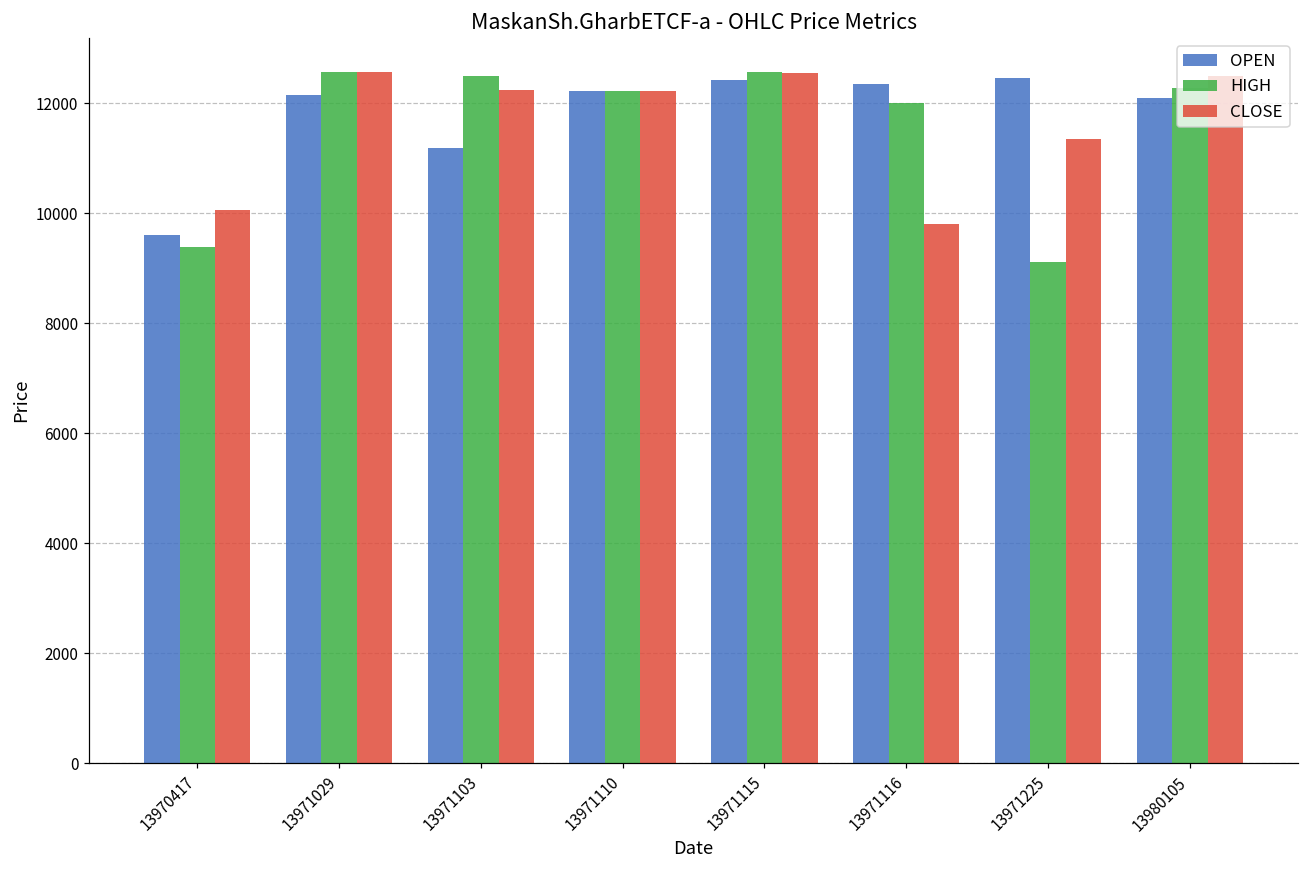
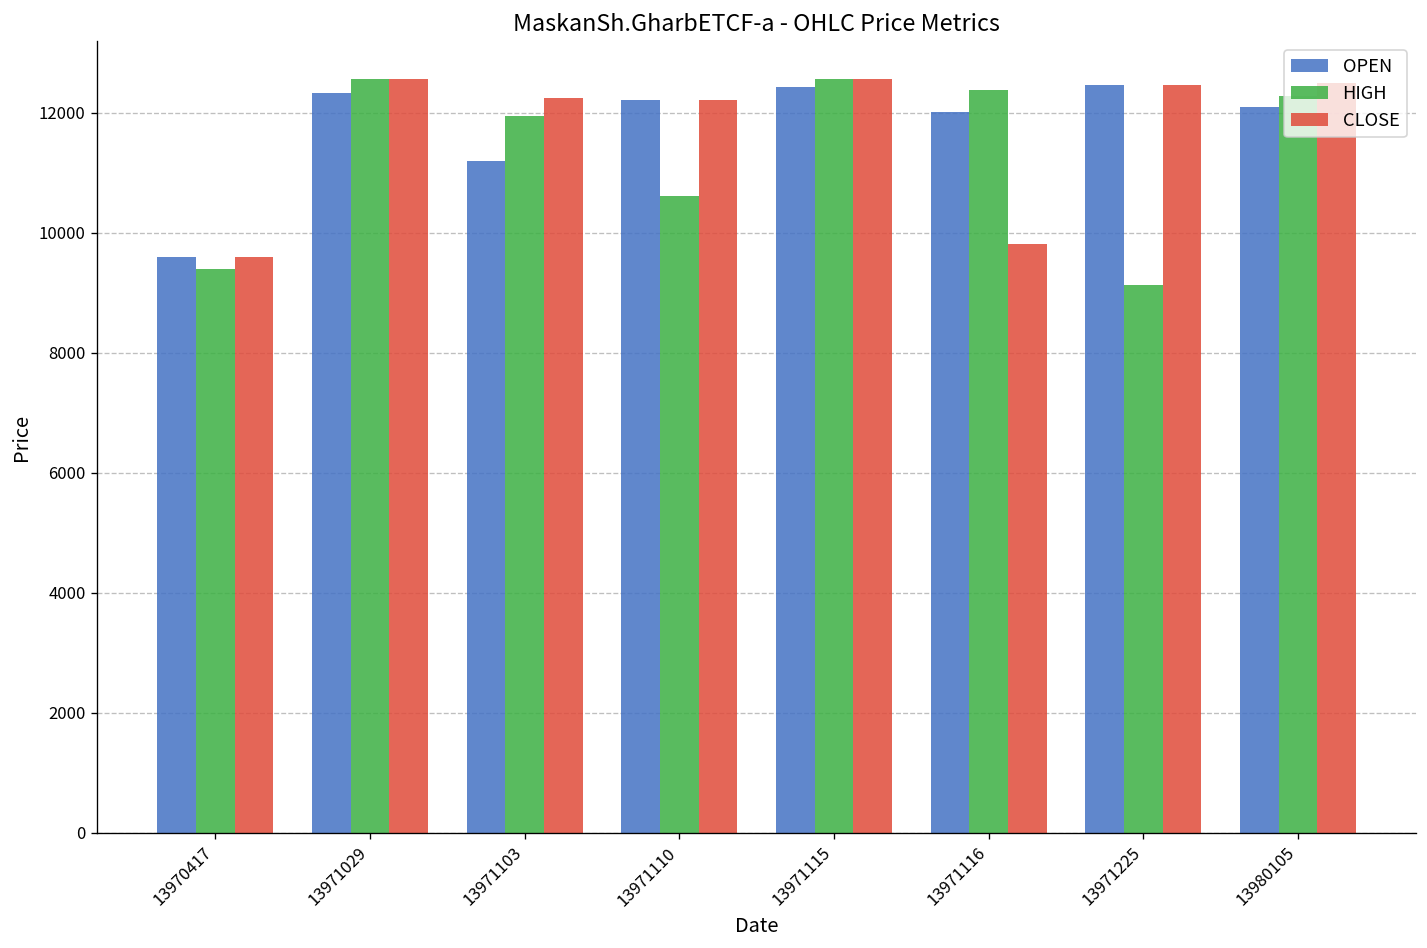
CLOSE, 13970417: 10100 -> 9600
OPEN, 13971029: 12200 -> 12300
HIGH, 13971103: 12500 -> 11900
HIGH, 13971110: 12200 -> 10600
OPEN, 13971116: 12300 -> 12000
HIGH, 13971116: 12000 -> 12400
CLOSE, 13971225: 11300 -> 12500
